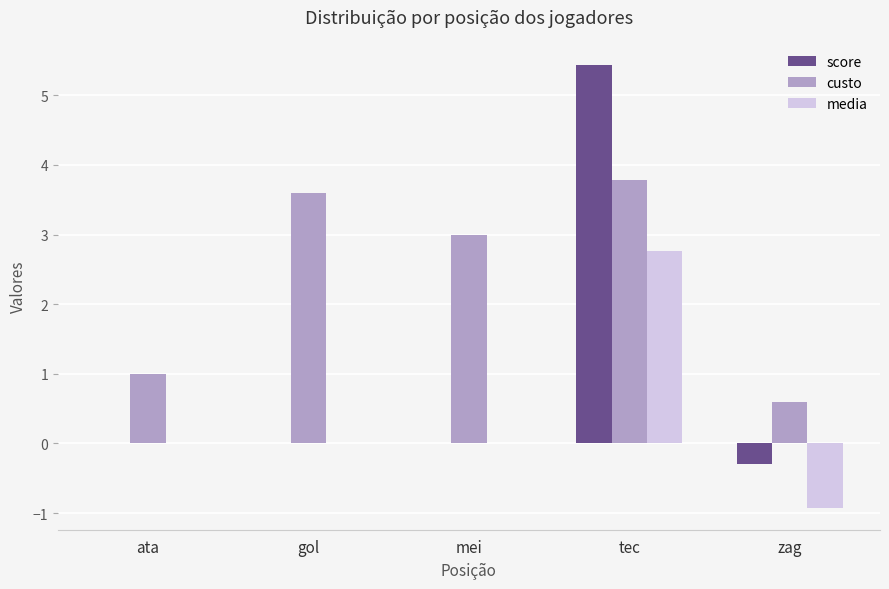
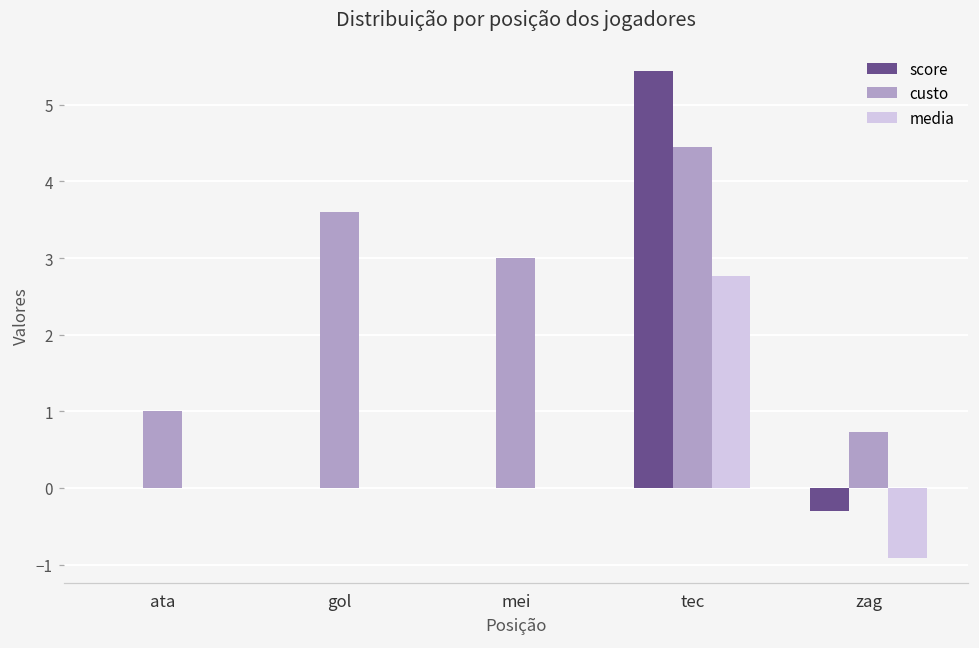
custo, tec: 3.8 -> 4.5
custo, zag: 0.6 -> 0.7
